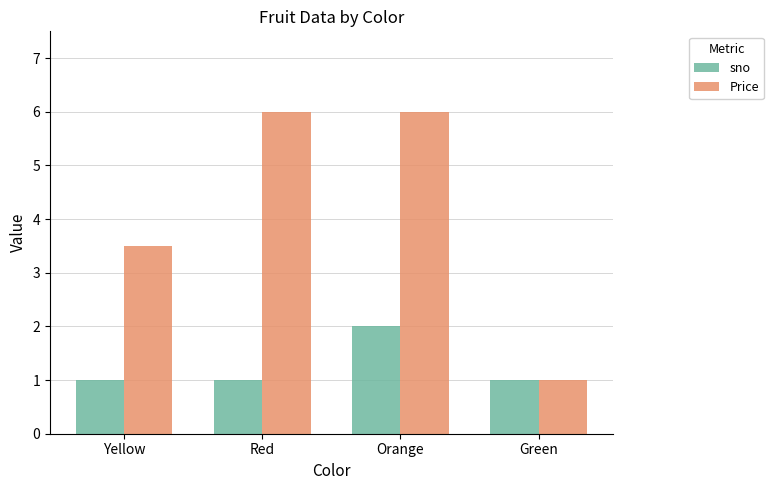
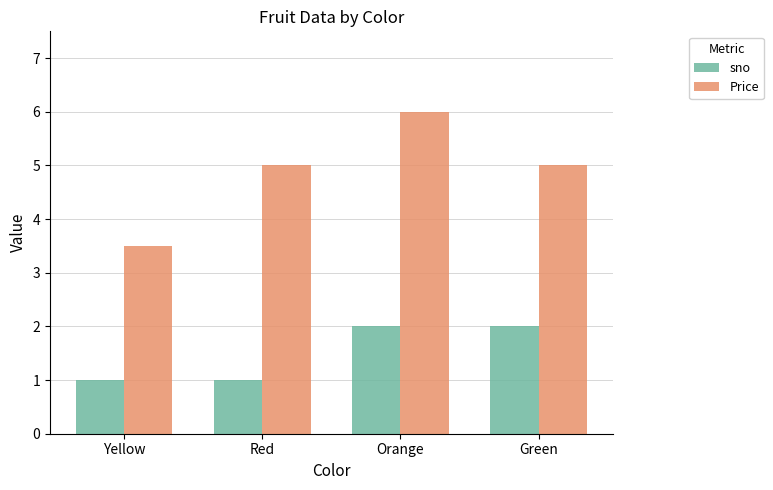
Price, Red: 6 -> 5
sno, Green: 1 -> 2
Price, Green: 1 -> 5
